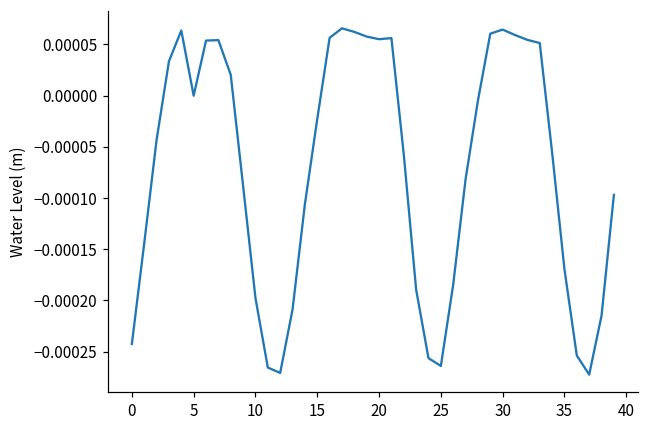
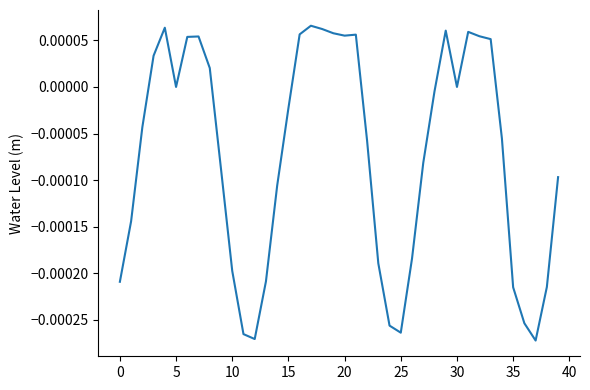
0: -0.00024 -> -0.00021
30: 0.0001 -> 0.0000
35: -0.00017 -> -0.00022
